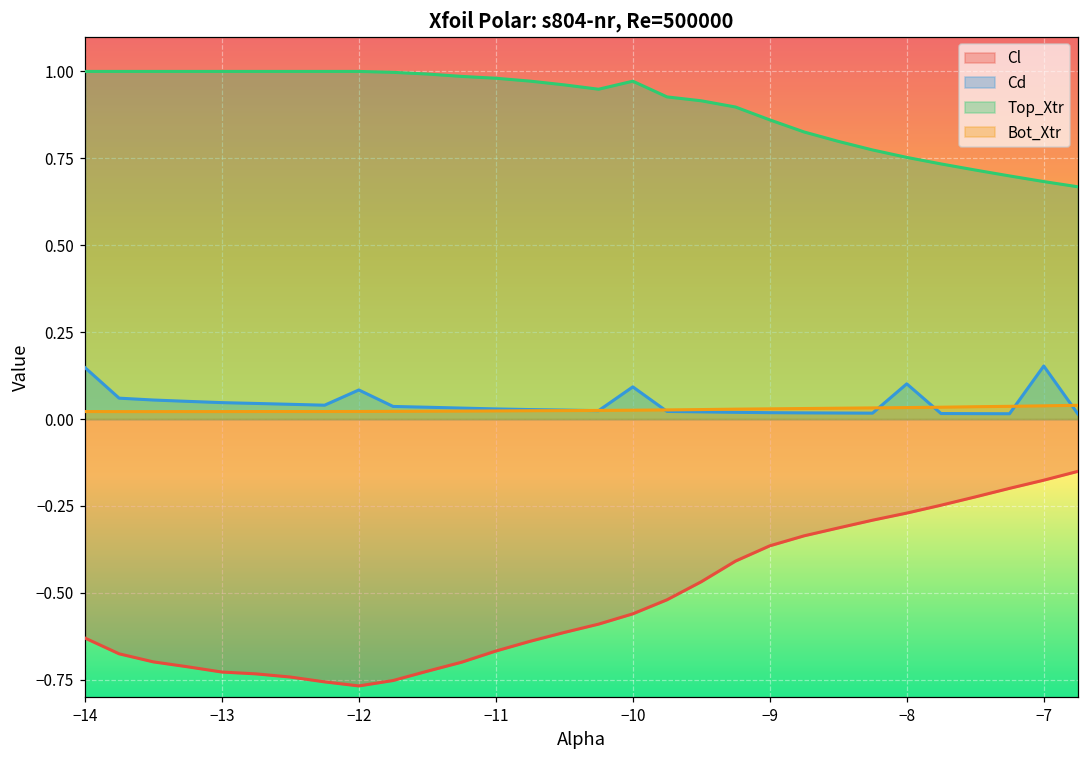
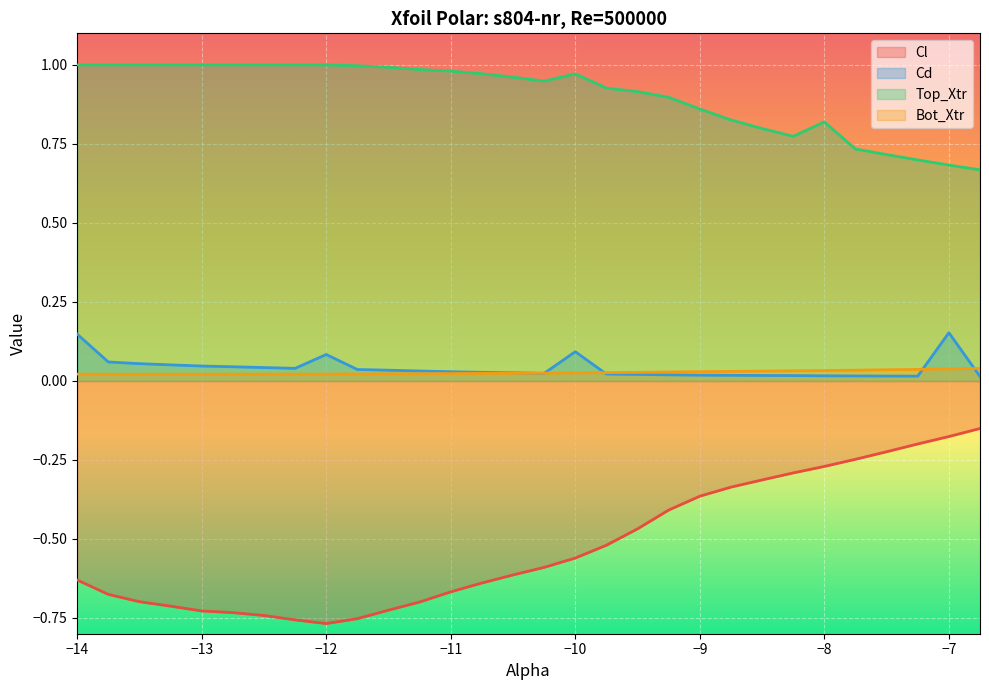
Cd, −8: 0.10 -> 0.02
Top_Xtr, −8: 0.75 -> 0.82
